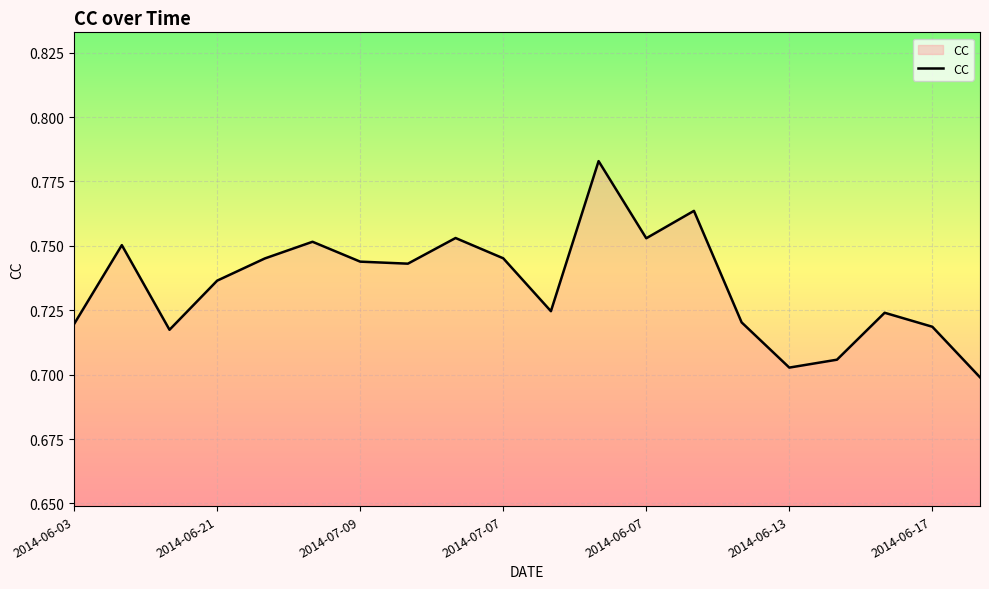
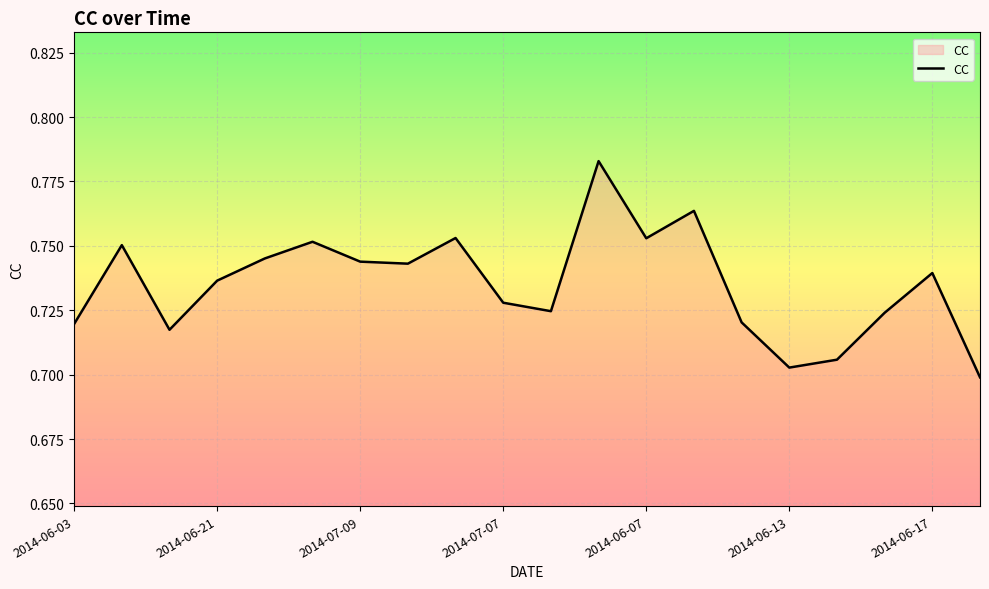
2014-07-07: 0.745 -> 0.728
2014-06-17: 0.719 -> 0.739
